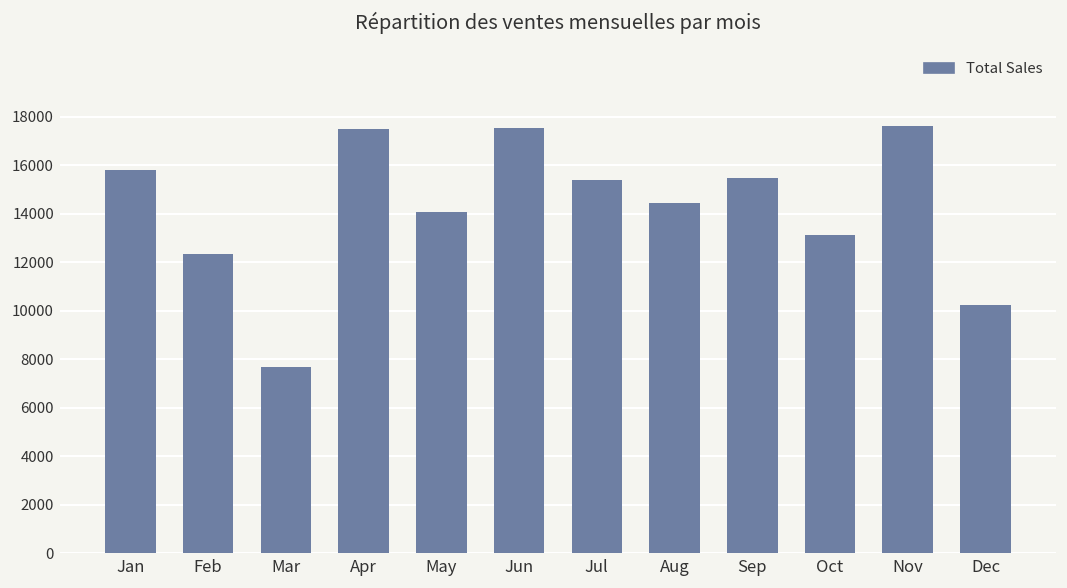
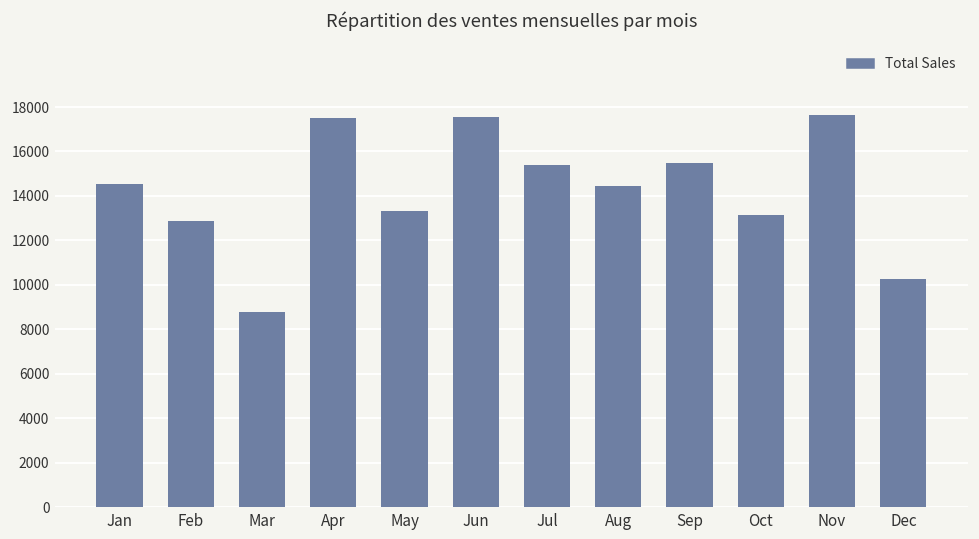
Jan: 15800 -> 14600
Feb: 12300 -> 12900
Mar: 7700 -> 8800
May: 14100 -> 13300
